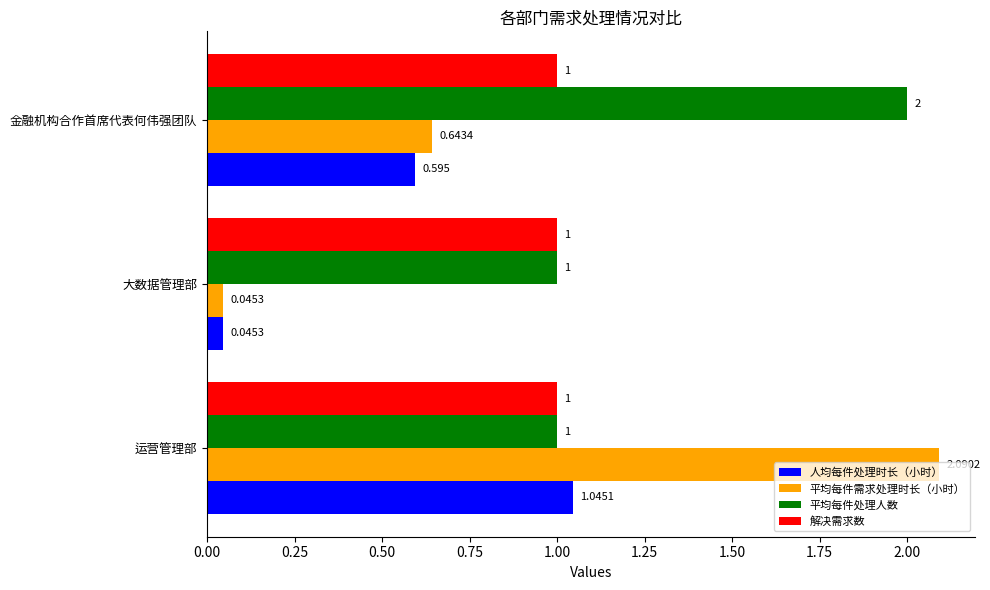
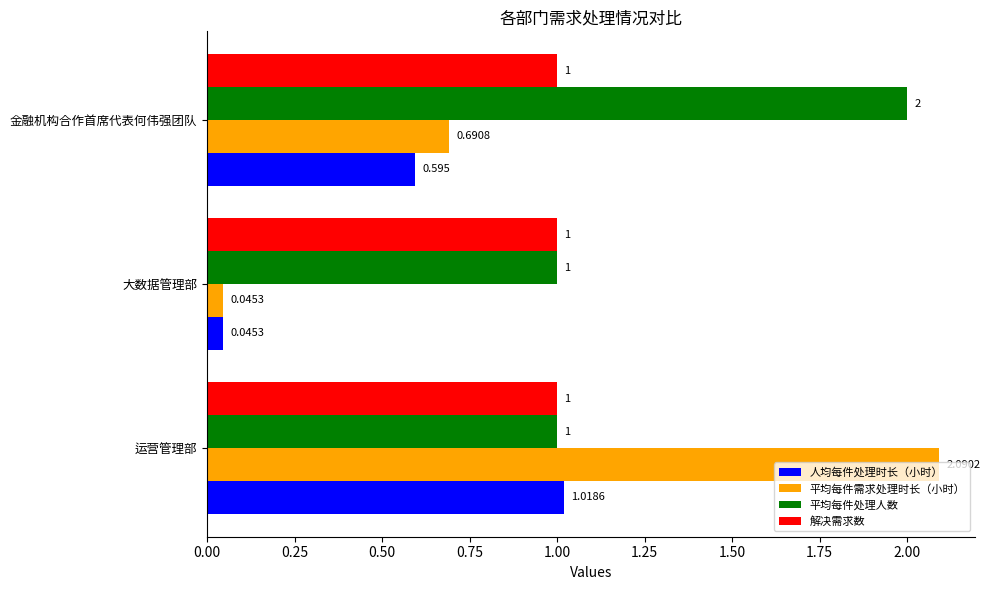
平均每件需求处理时长（小时）, 金融机构合作首席代表何伟强团队: 0.6434 -> 0.6908
人均每件处理时长（小时）, 运营管理部: 1.0451 -> 1.0186
